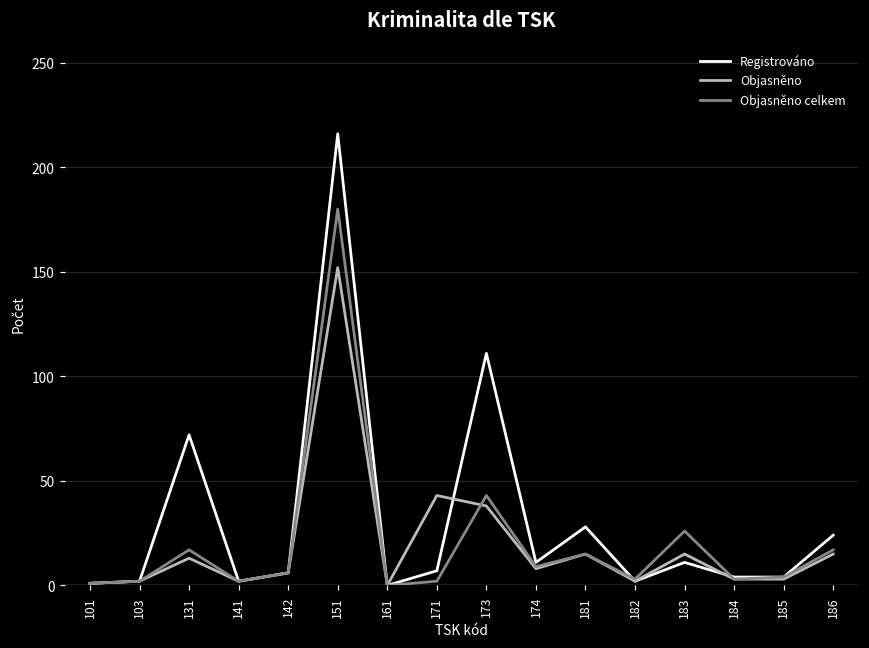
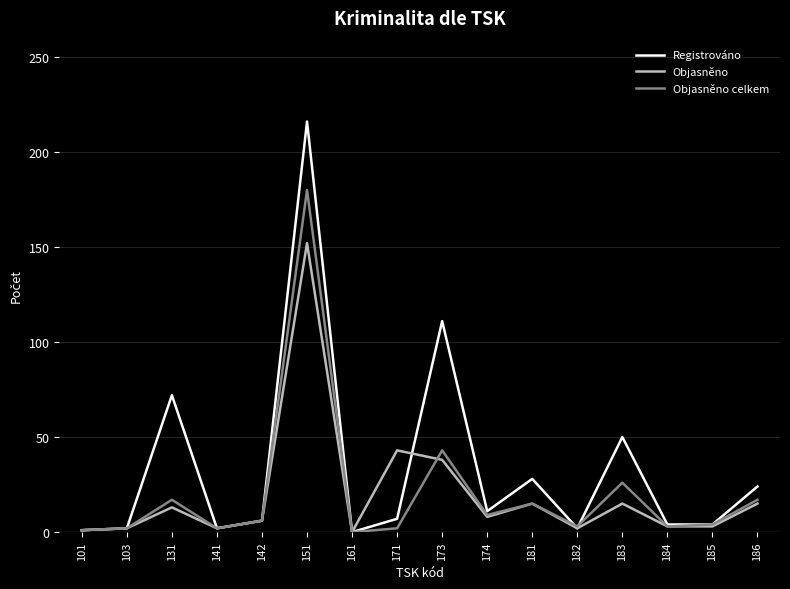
Registrováno, 183: 11 -> 50
